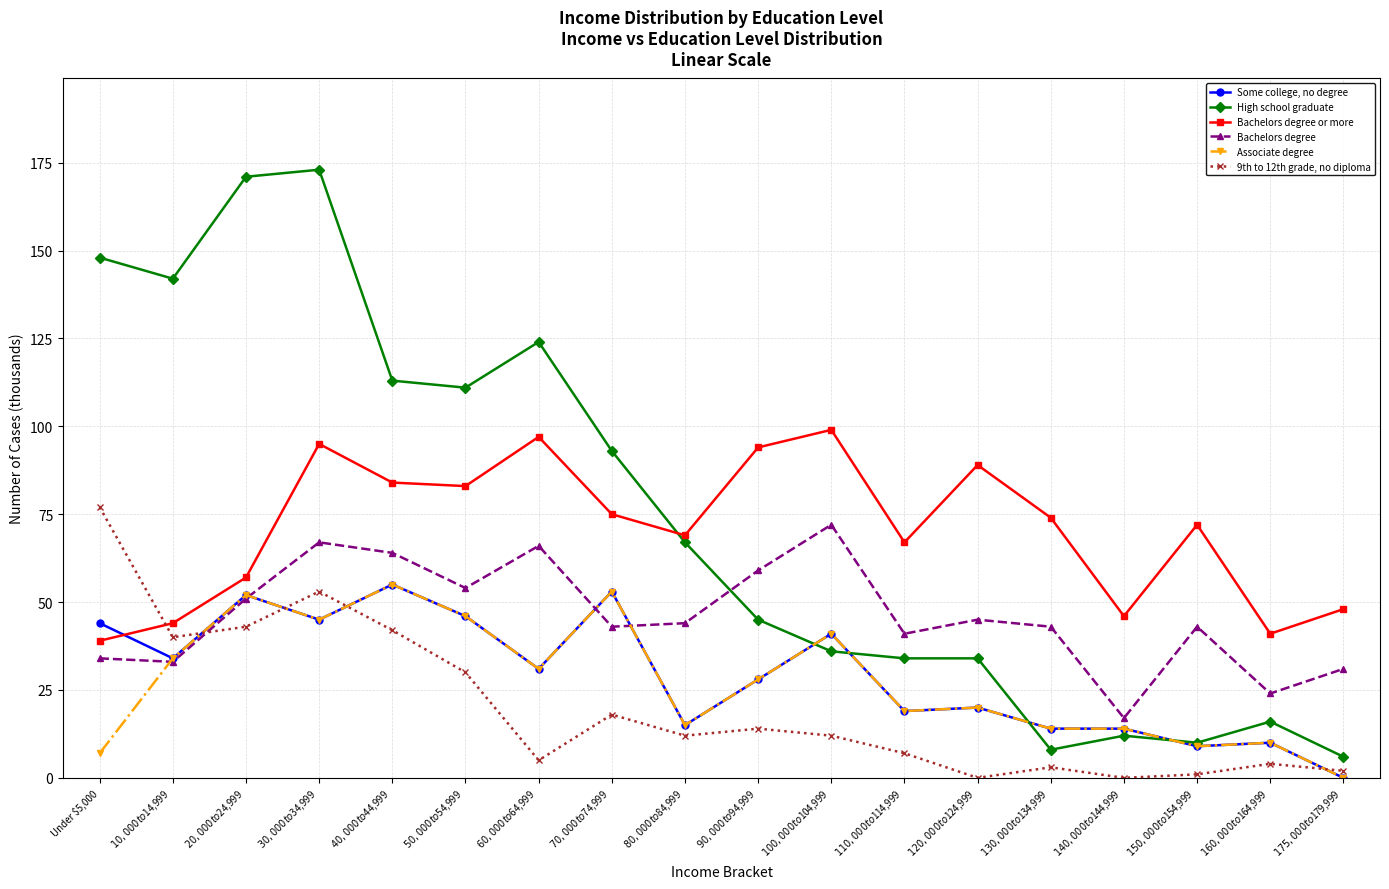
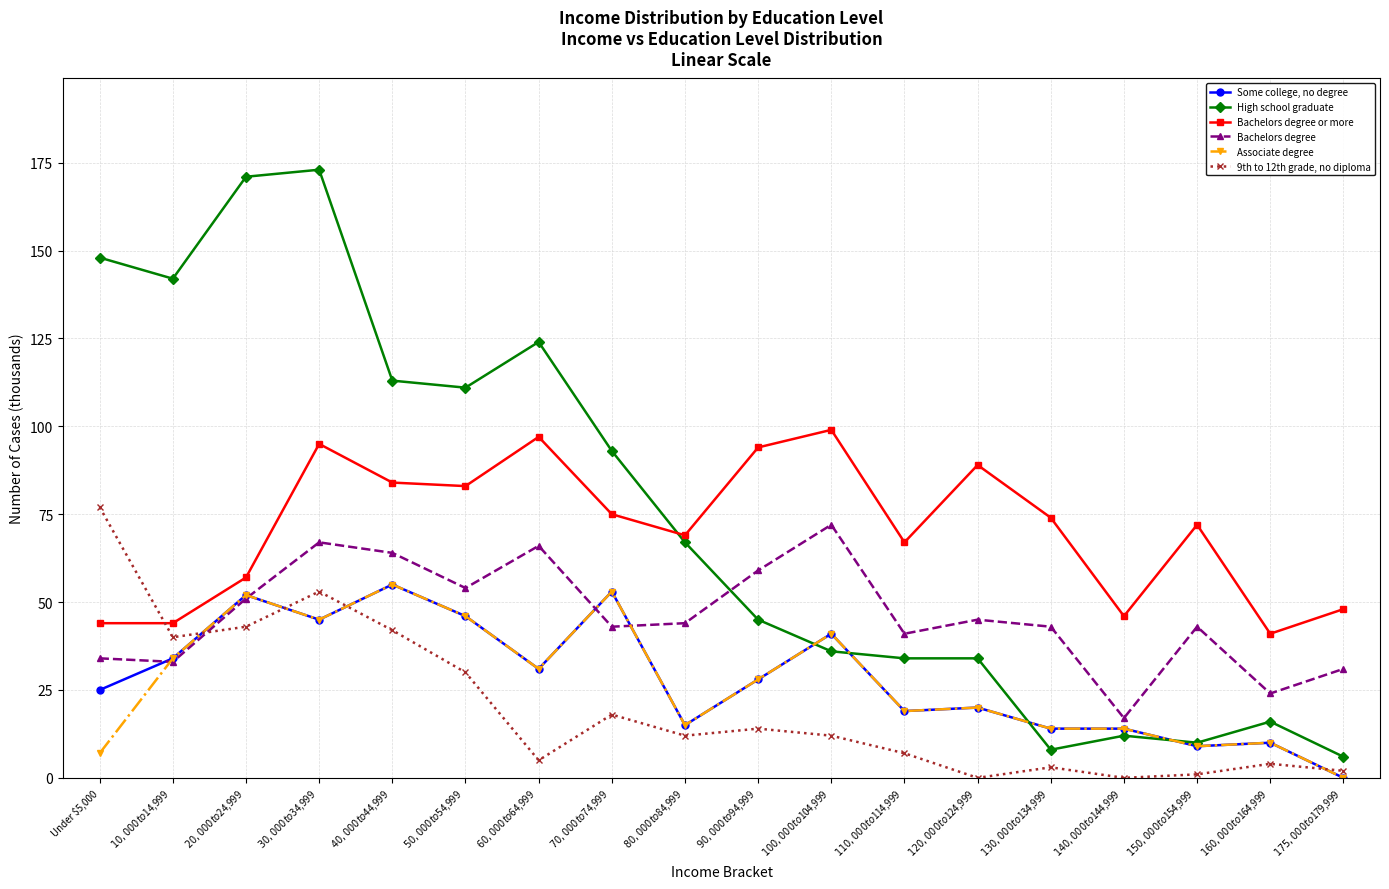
Some college, no degree, Under $5,000: 44 -> 25
Bachelors degree or more, Under $5,000: 39 -> 44
